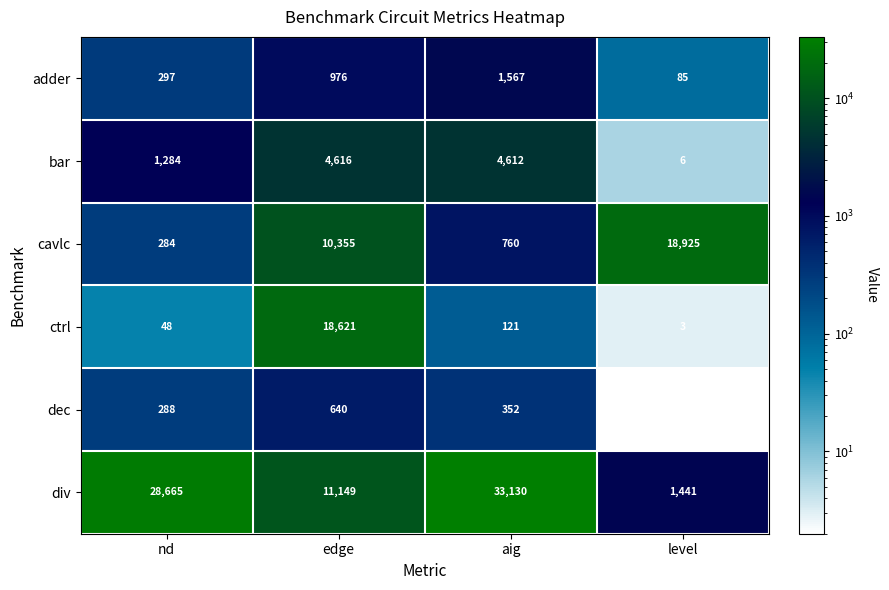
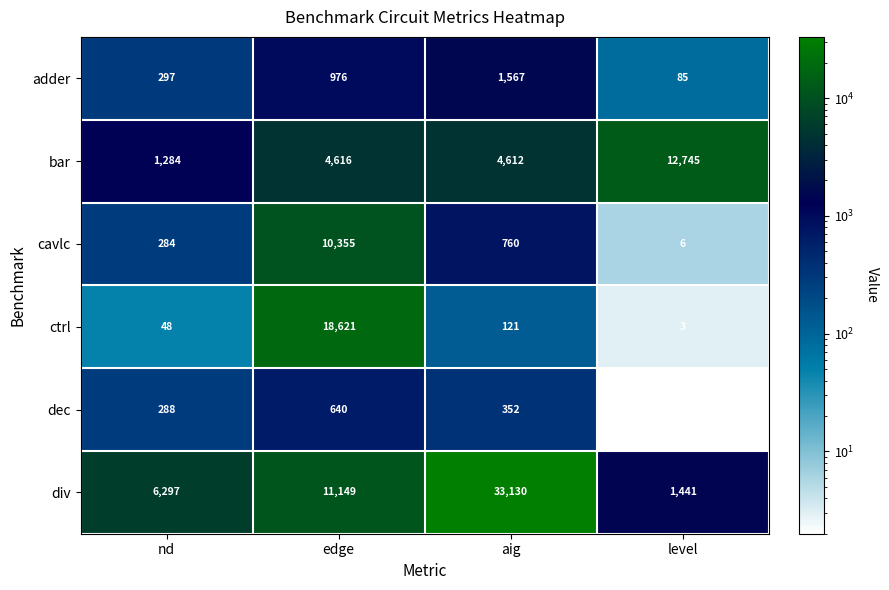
bar, level: 6 -> 12,745
cavlc, level: 18,925 -> 6
div, nd: 28,665 -> 6,297
